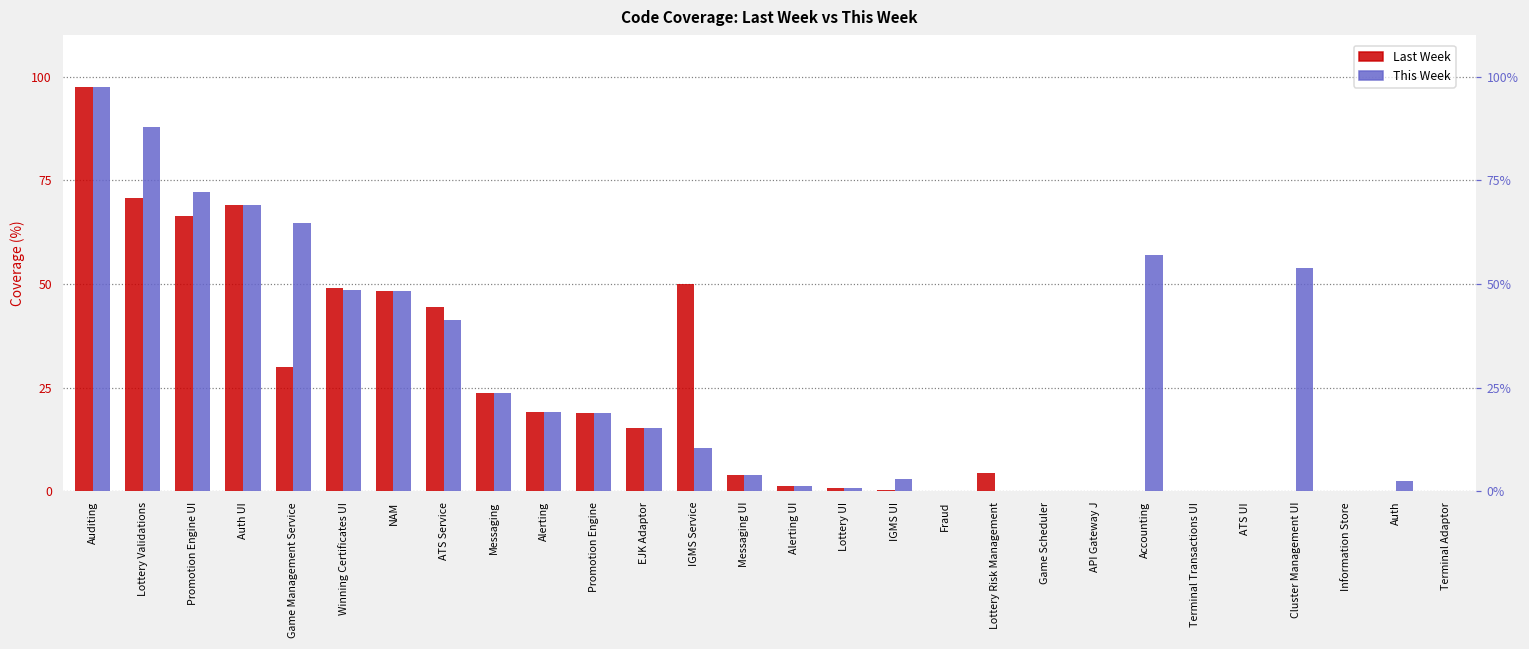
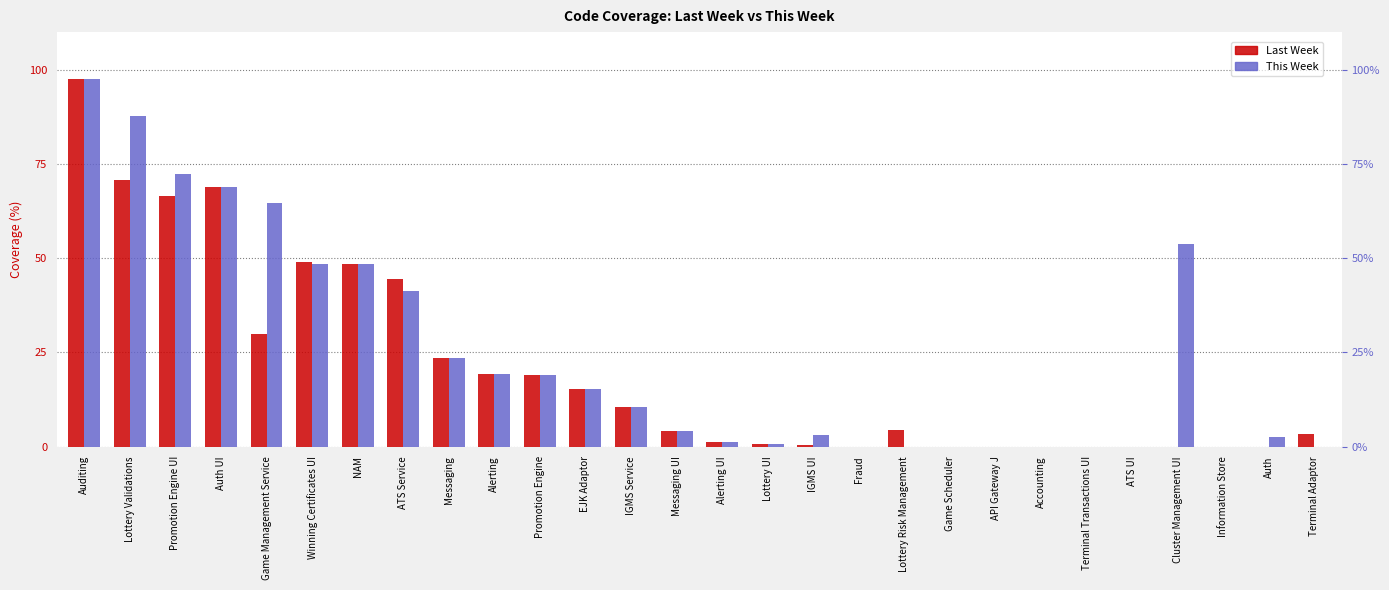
Last Week, IGMS Service: 50 -> 10
This Week, Accounting: 57 -> 0
Last Week, Terminal Adaptor: 0 -> 3
